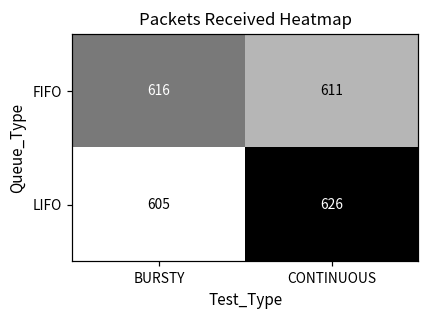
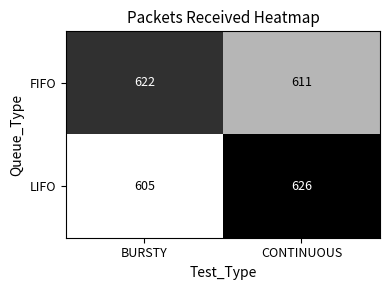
FIFO, BURSTY: 616 -> 622
